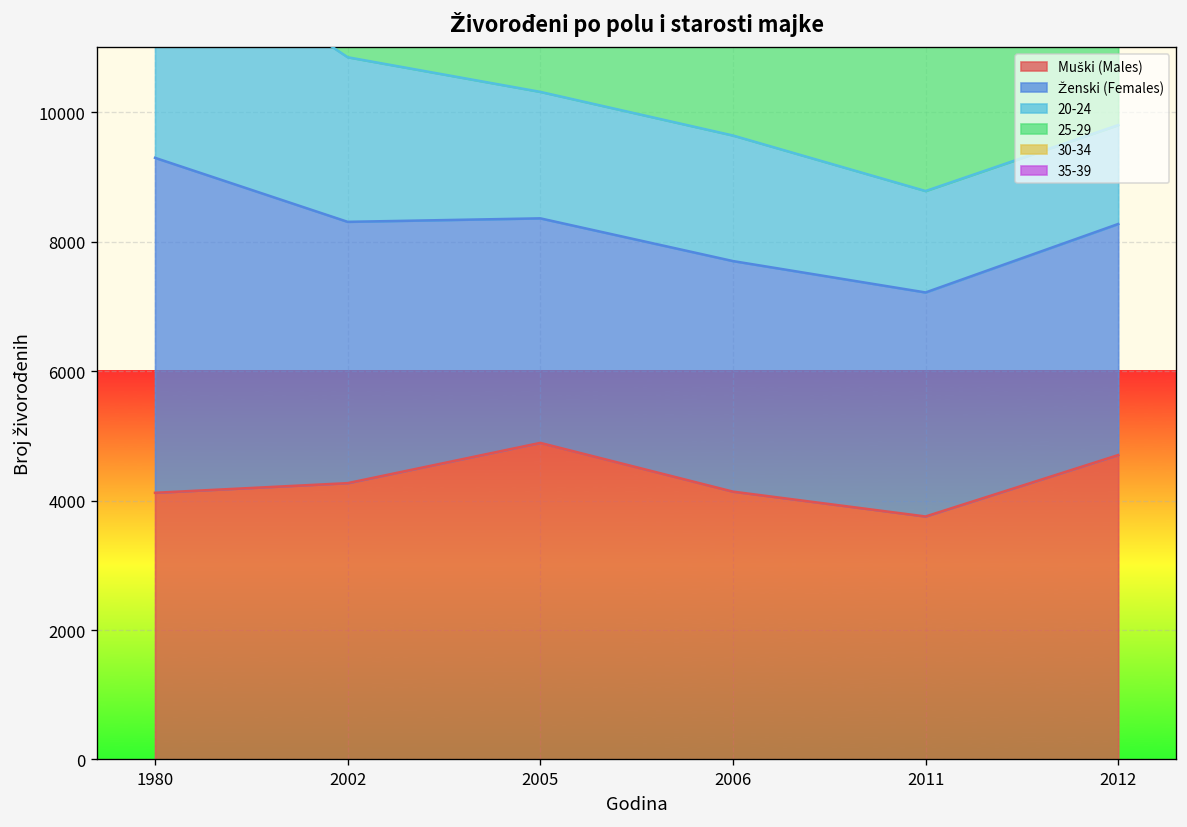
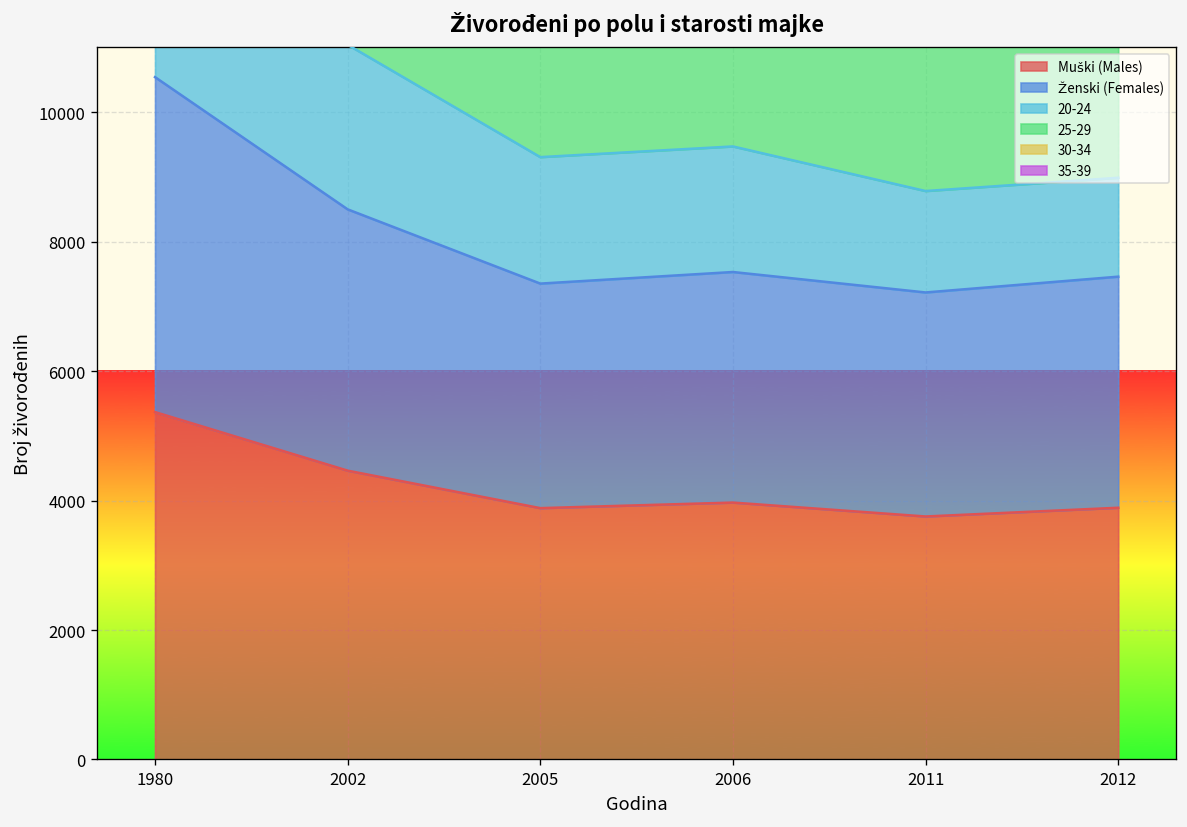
Muški (Males), 1980: 4100 -> 5400
Muški (Males), 2002: 4300 -> 4500
Muški (Males), 2005: 4900 -> 3900
Muški (Males), 2006: 4100 -> 4000
Muški (Males), 2012: 4700 -> 3900
